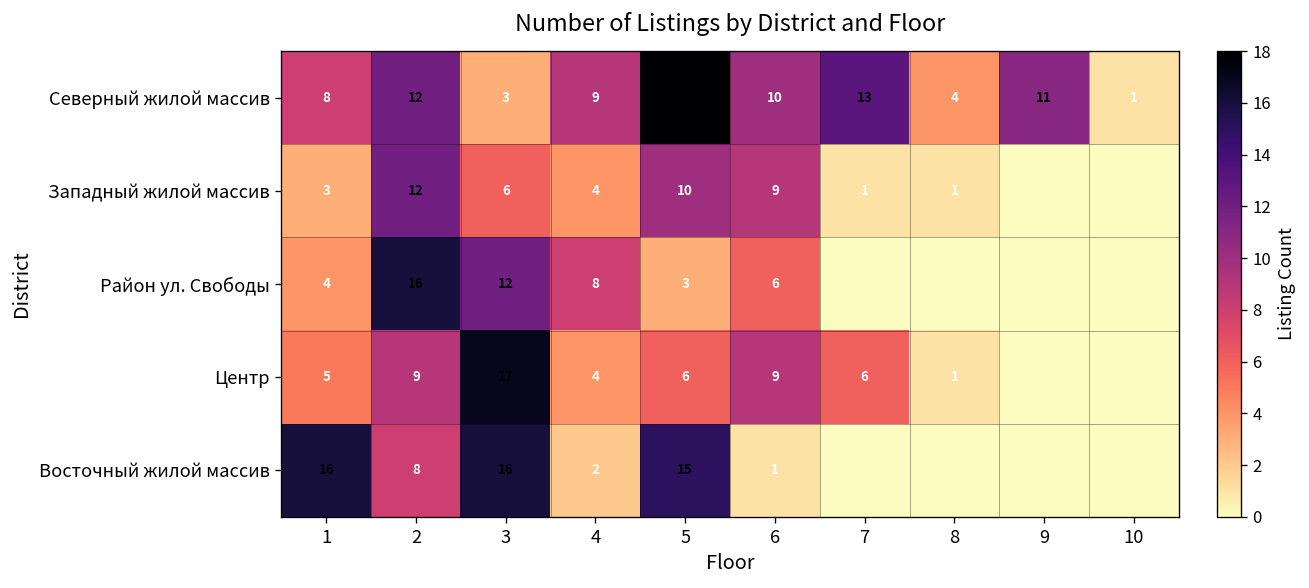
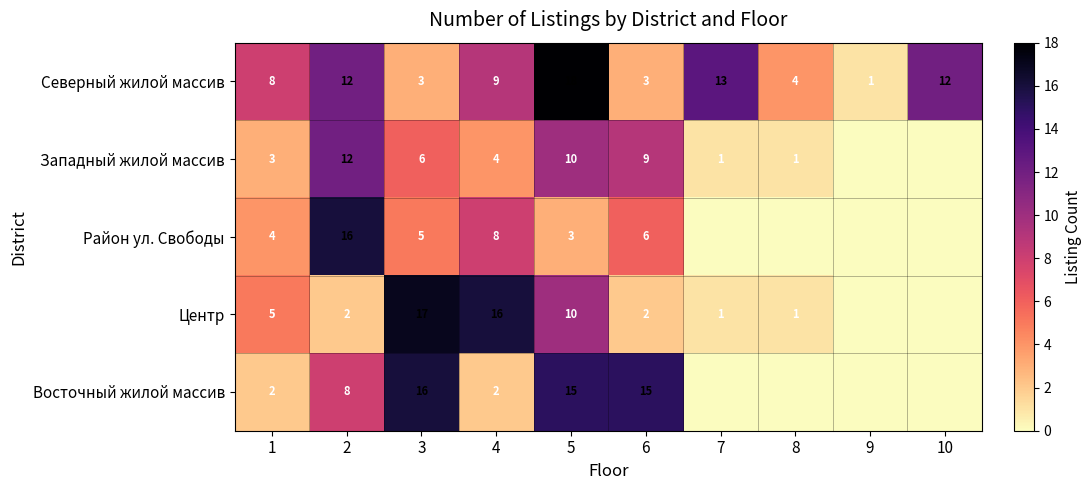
Северный жилой массив, 6: 10 -> 3
Северный жилой массив, 9: 11 -> 1
Северный жилой массив, 10: 1 -> 12
Район ул. Свободы, 3: 12 -> 5
Центр, 2: 9 -> 2
Центр, 4: 4 -> 16
Центр, 5: 6 -> 10
Центр, 6: 9 -> 2
Центр, 7: 6 -> 1
Восточный жилой массив, 1: 16 -> 2
Восточный жилой массив, 6: 1 -> 15
